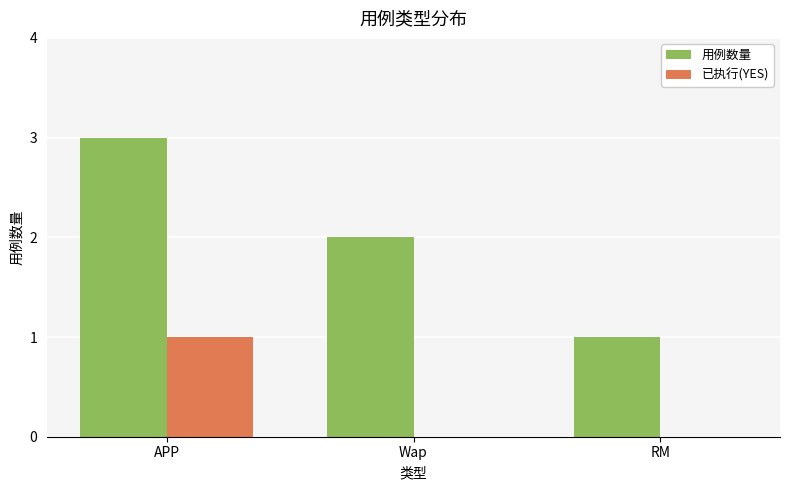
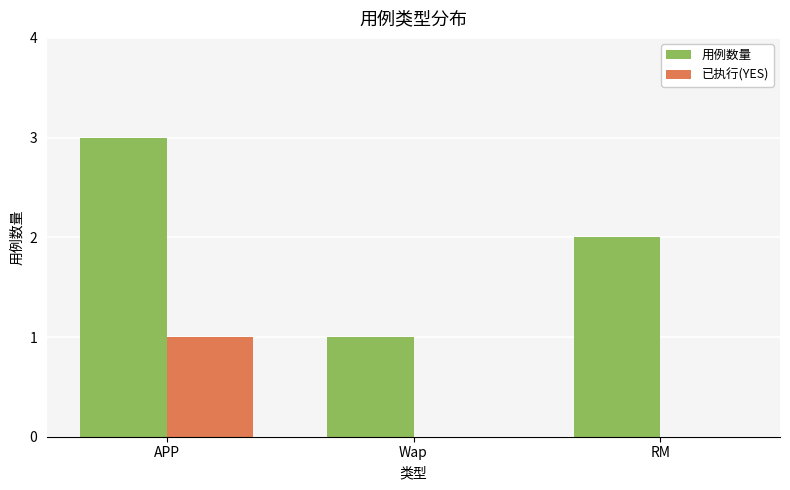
用例数量, Wap: 2 -> 1
用例数量, RM: 1 -> 2
